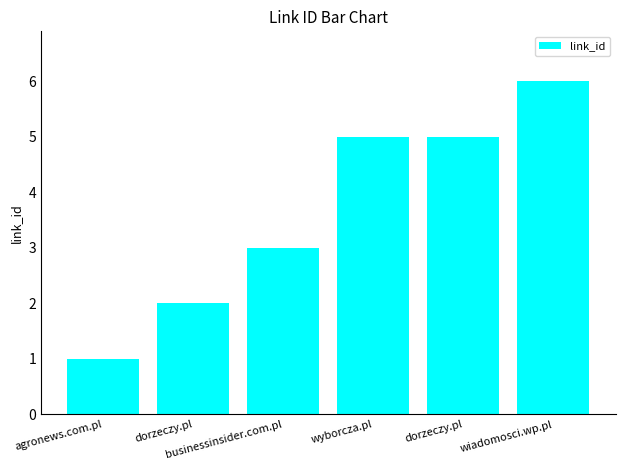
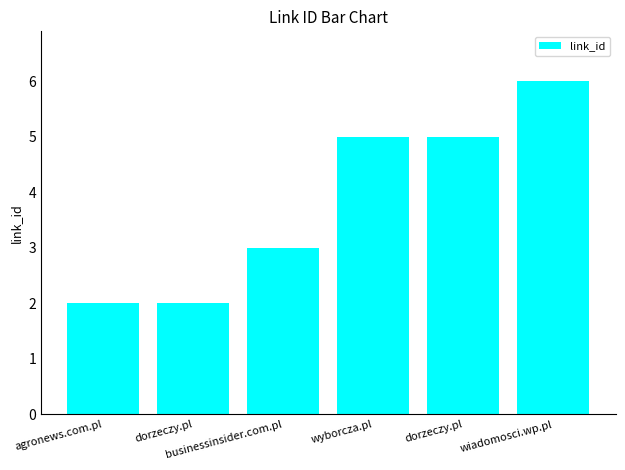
agronews.com.pl: 1 -> 2
